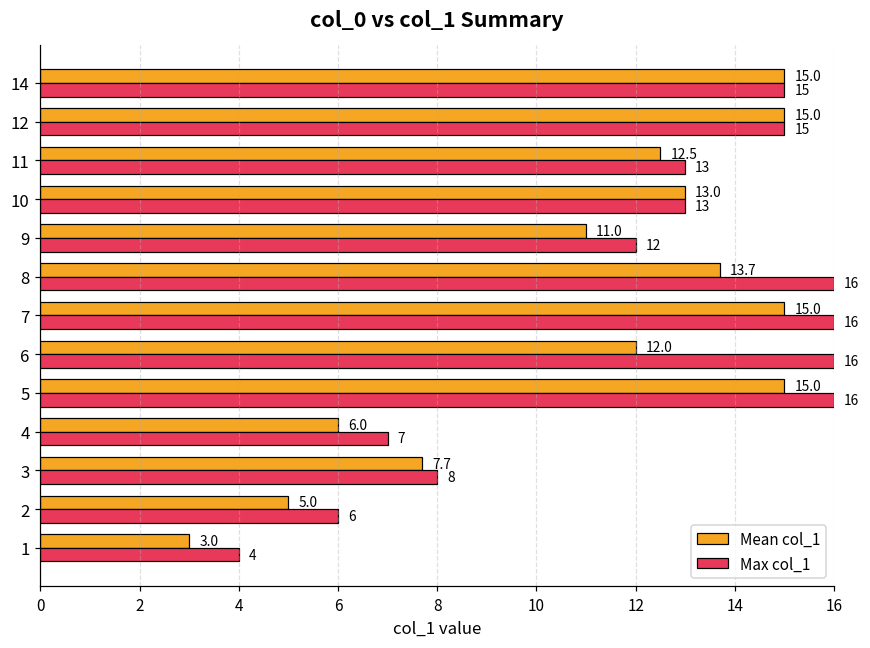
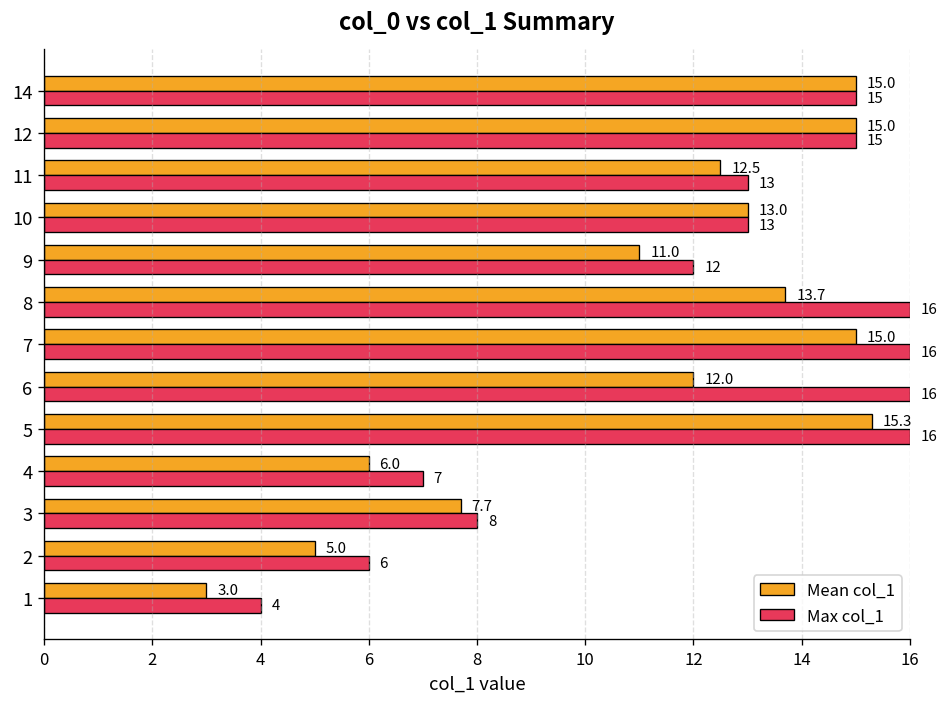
Mean col_1, 5: 15.0 -> 15.3
